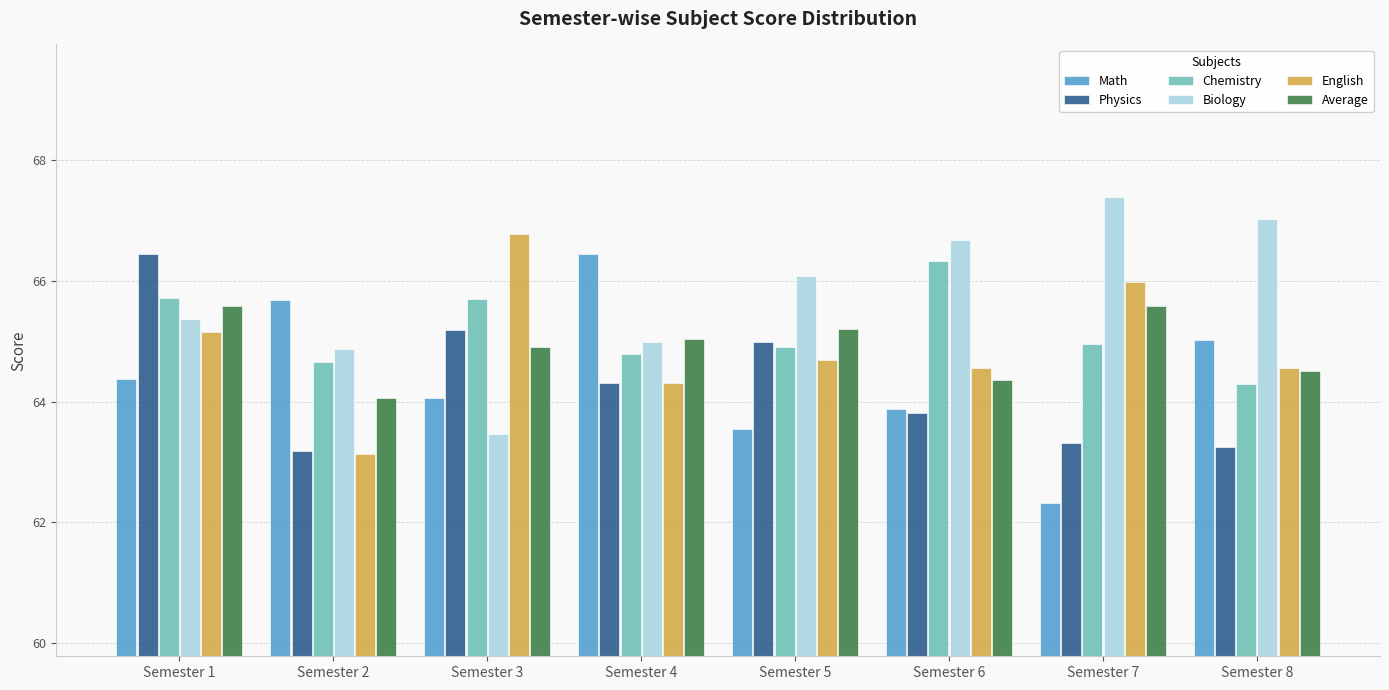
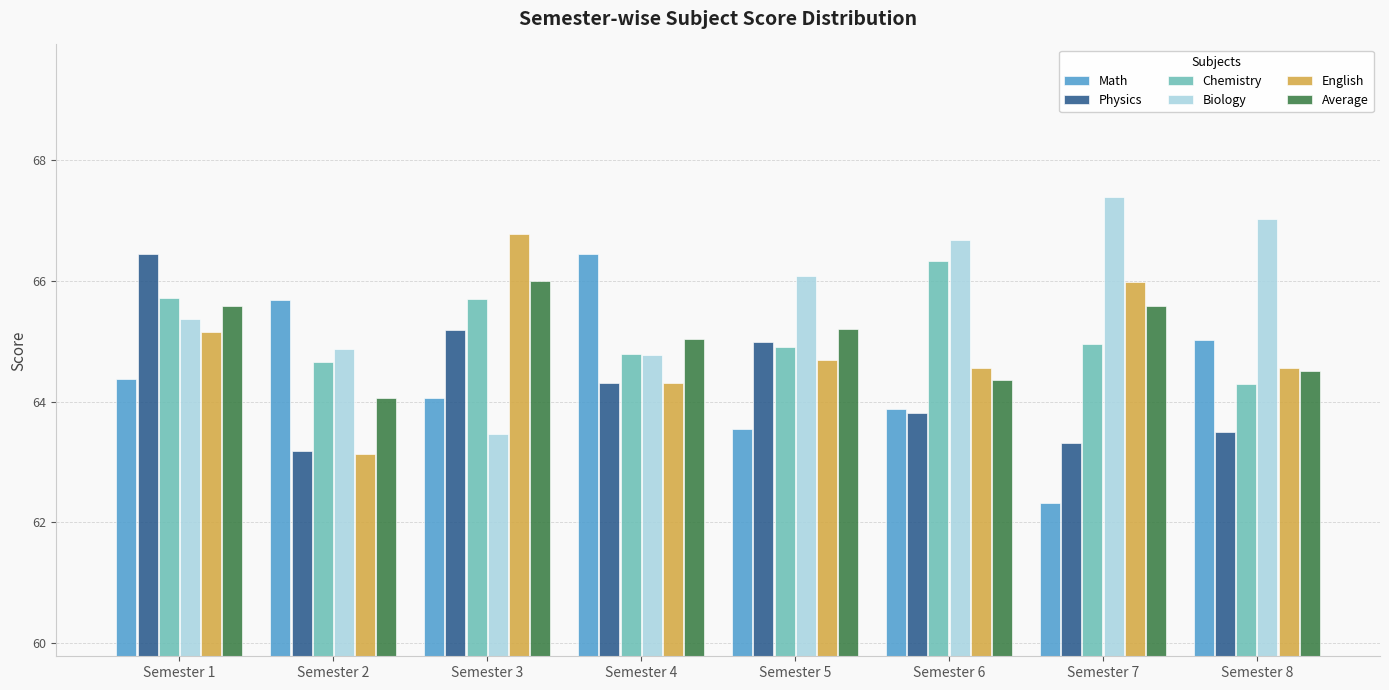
Average, Semester 3: 64.9 -> 66.0
Biology, Semester 4: 65.0 -> 64.8
Physics, Semester 8: 63.2 -> 63.5
